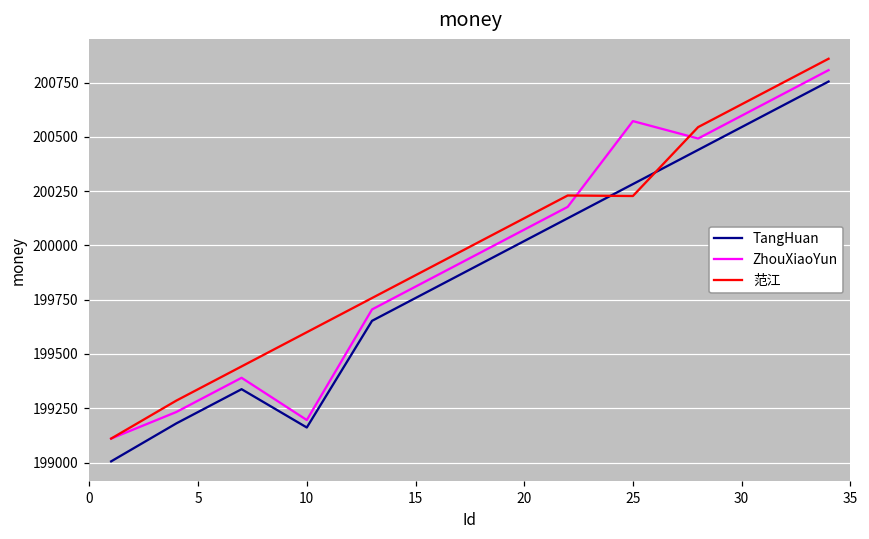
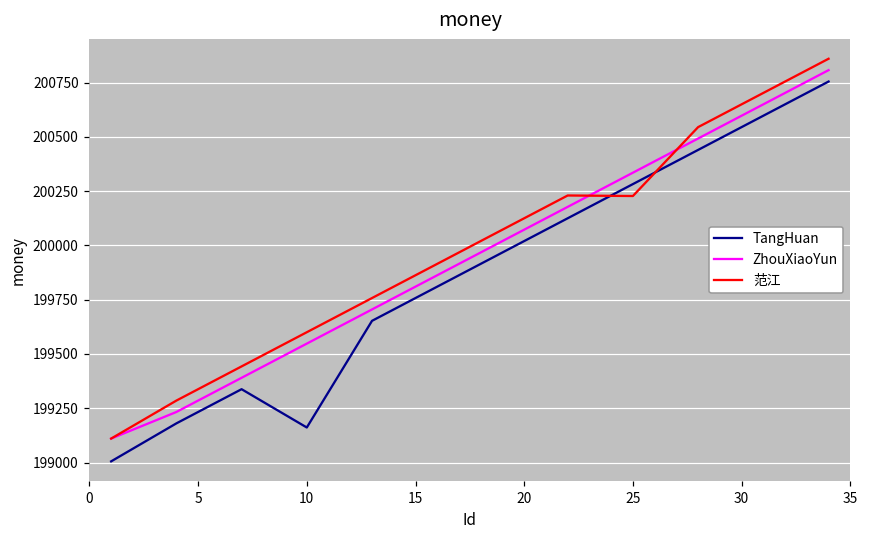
ZhouXiaoYun, 10: 199200 -> 199550
ZhouXiaoYun, 25: 200570 -> 200340
